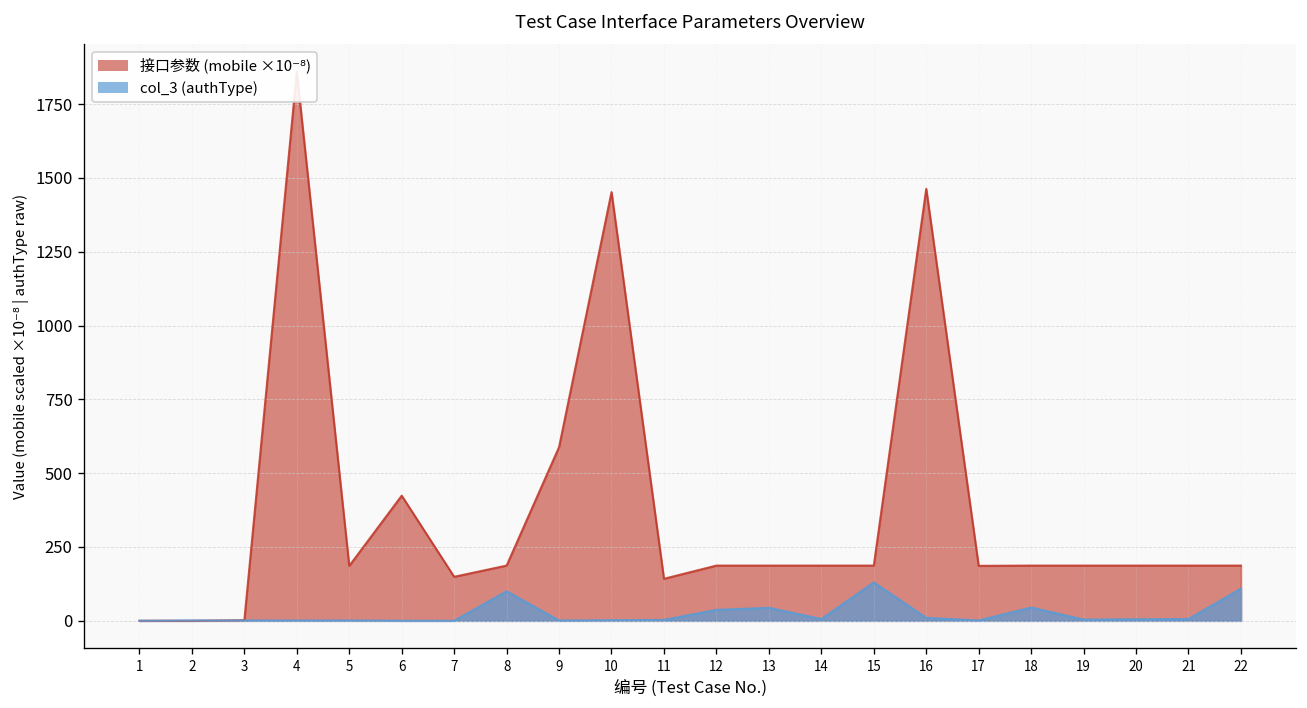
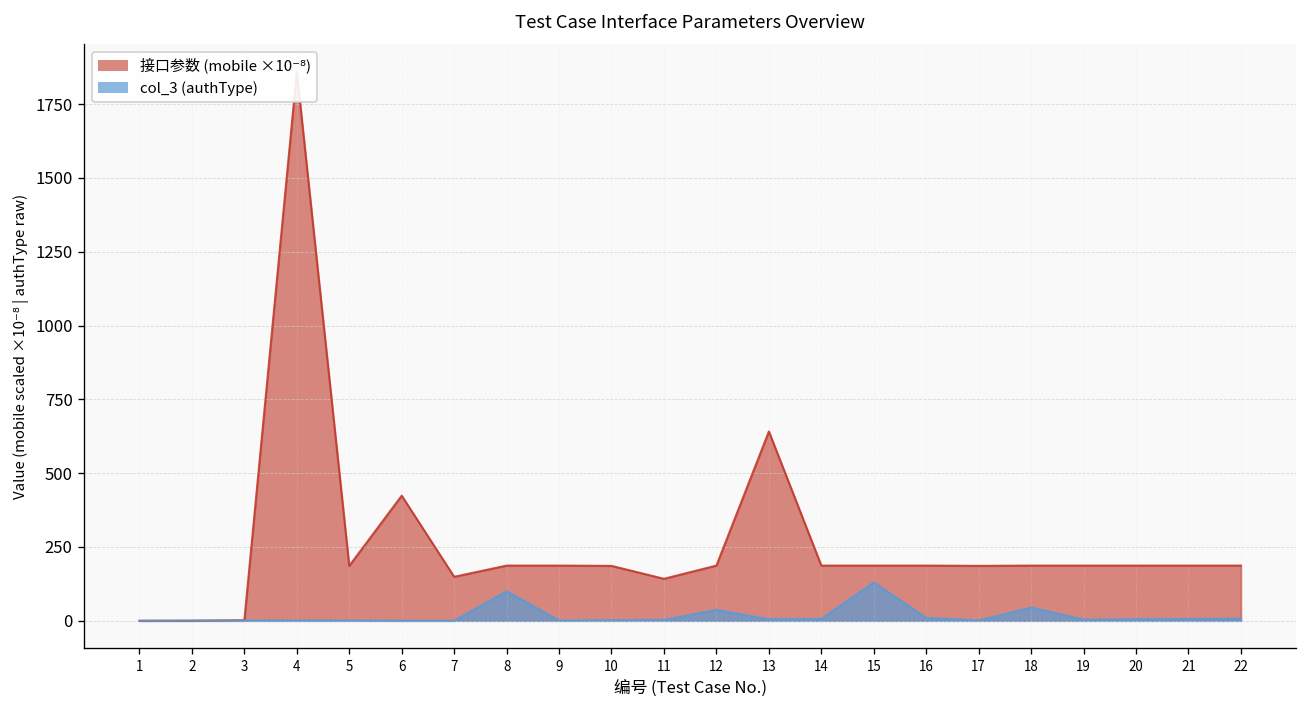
接口参数 (mobile ×10⁻⁸), 9: 590 -> 190
接口参数 (mobile ×10⁻⁸), 10: 1450 -> 190
接口参数 (mobile ×10⁻⁸), 13: 190 -> 640
col_3 (authType), 13: 40 -> 10
接口参数 (mobile ×10⁻⁸), 16: 1460 -> 190
col_3 (authType), 22: 110 -> 10
